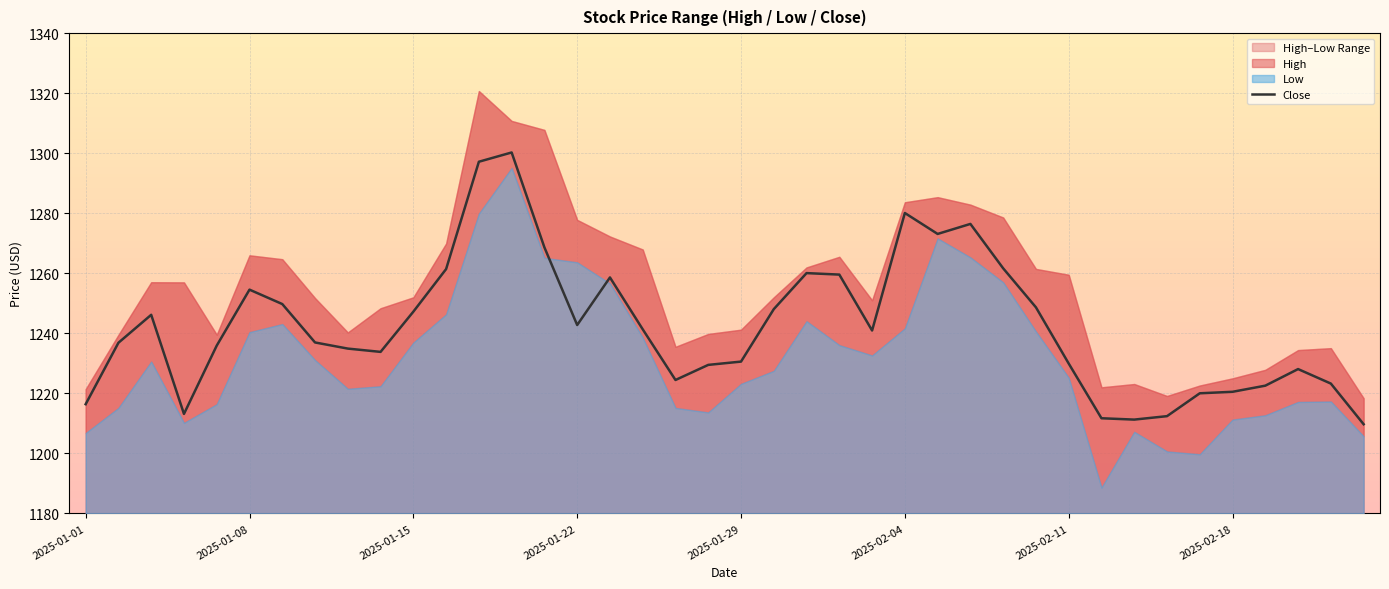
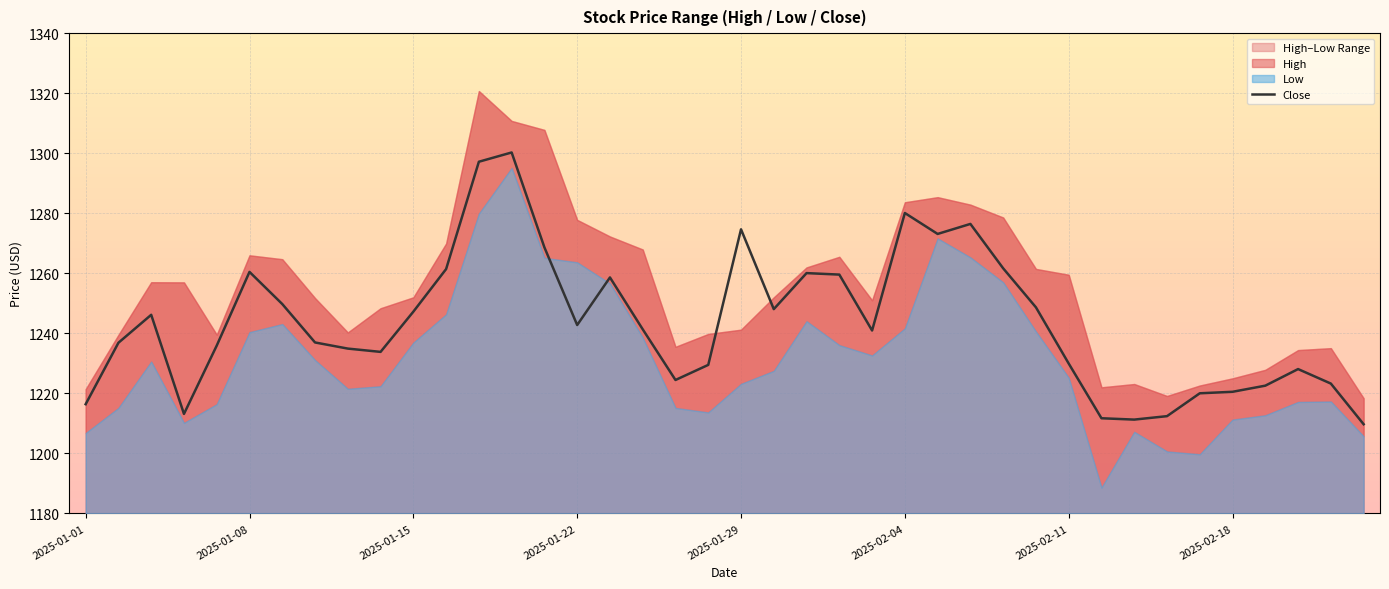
Close, 2025-01-08: 1255 -> 1260
Close, 2025-01-29: 1231 -> 1275
